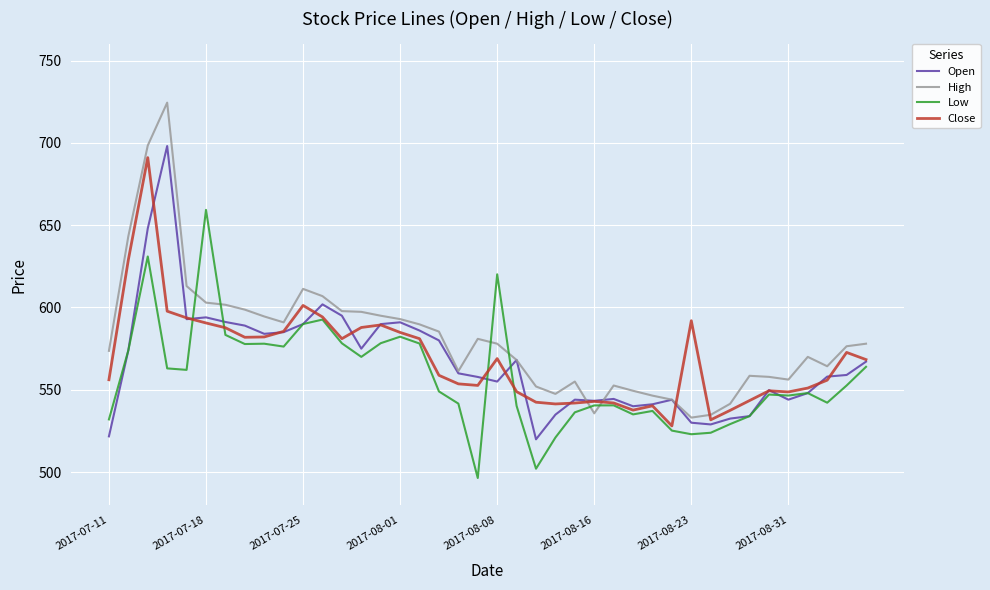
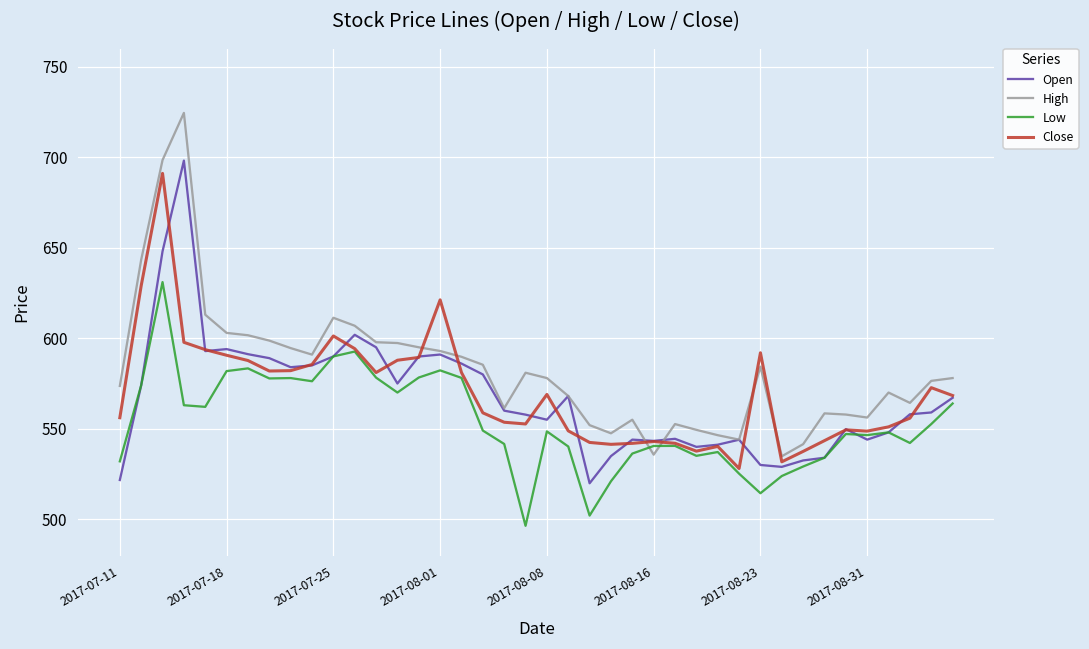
Low, 2017-07-18: 659 -> 582
Close, 2017-08-01: 585 -> 621
Low, 2017-08-08: 620 -> 549
High, 2017-08-23: 533 -> 584
Low, 2017-08-23: 523 -> 514
